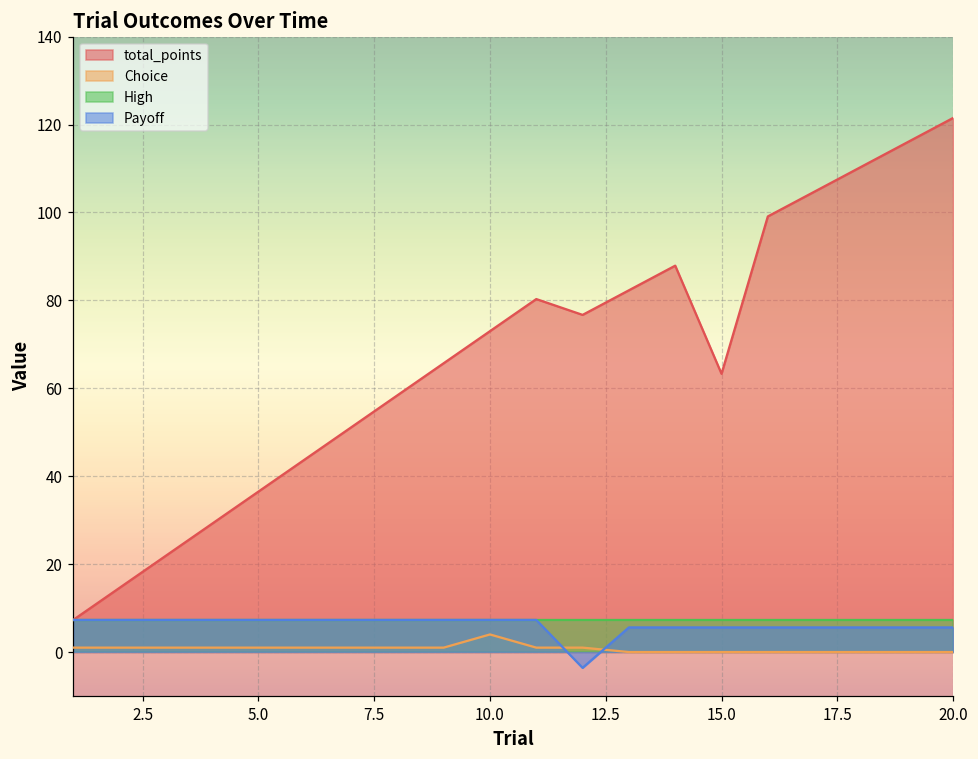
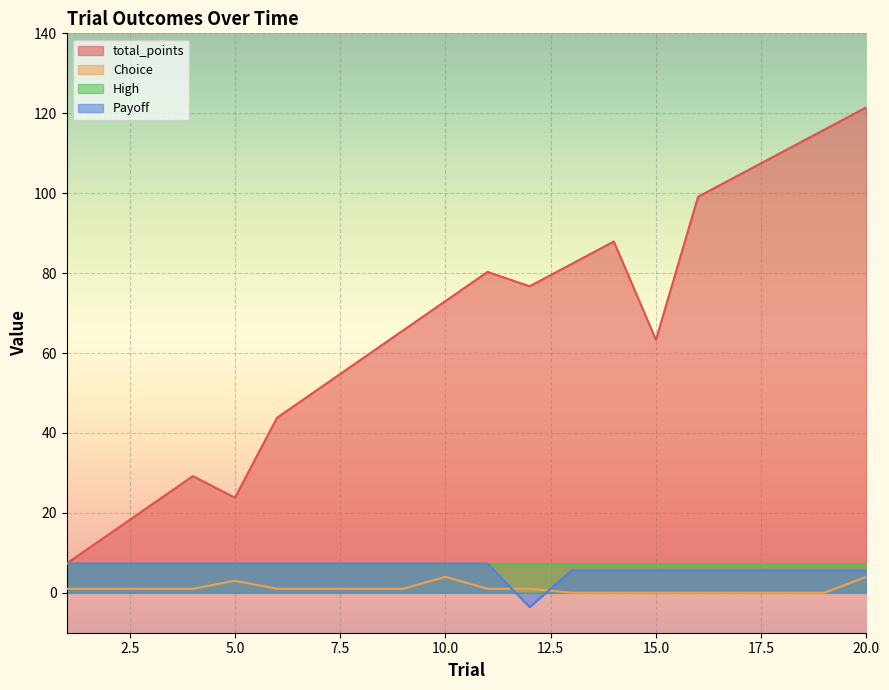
total_points, 5.0: 37 -> 24
Choice, 5.0: 1 -> 3
Choice, 20.0: 0 -> 4
